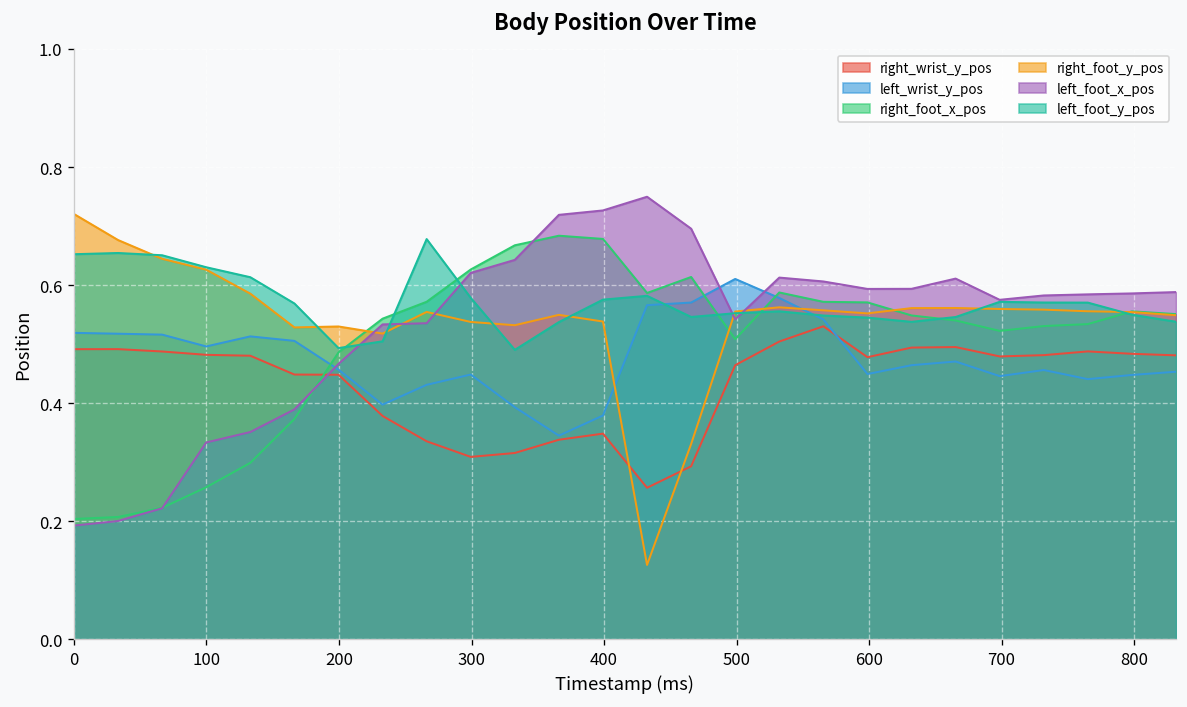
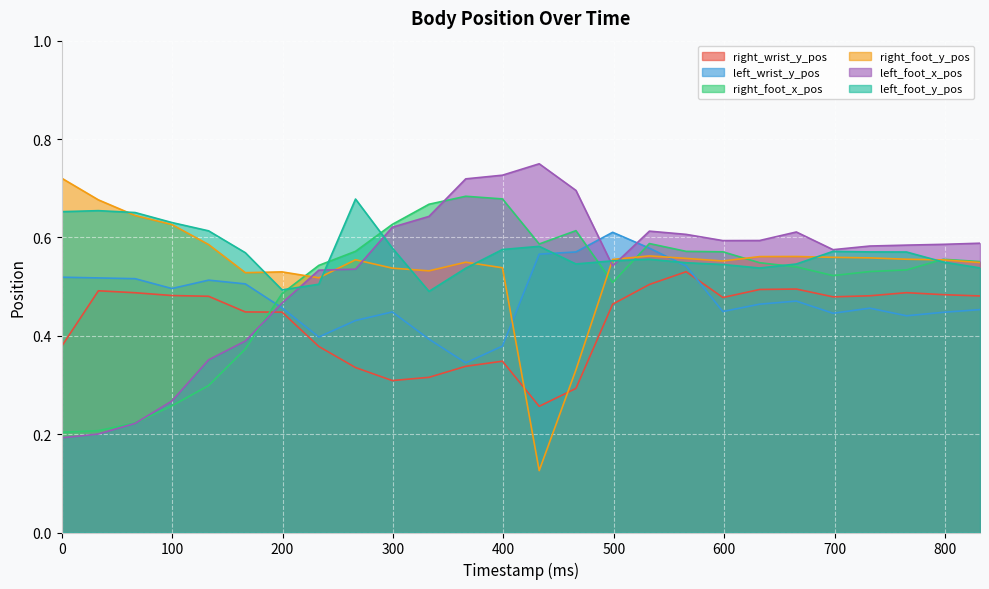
right_wrist_y_pos, 0: 0.49 -> 0.38
left_foot_x_pos, 100: 0.33 -> 0.27
